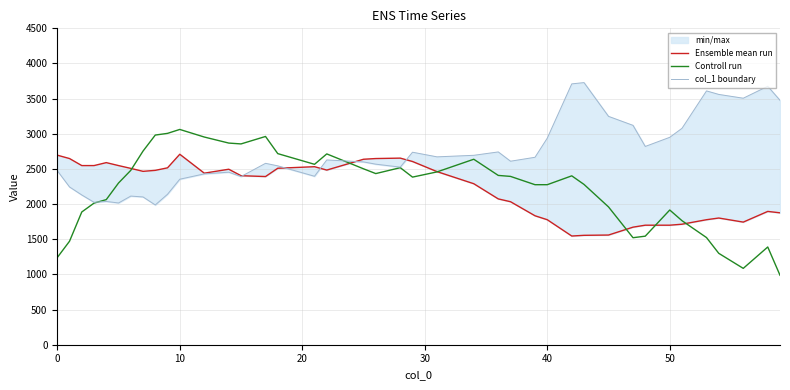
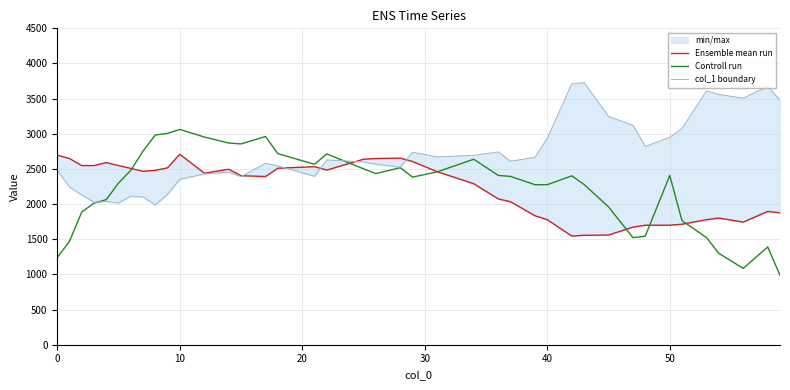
Controll run, 50: 1900 -> 2400
